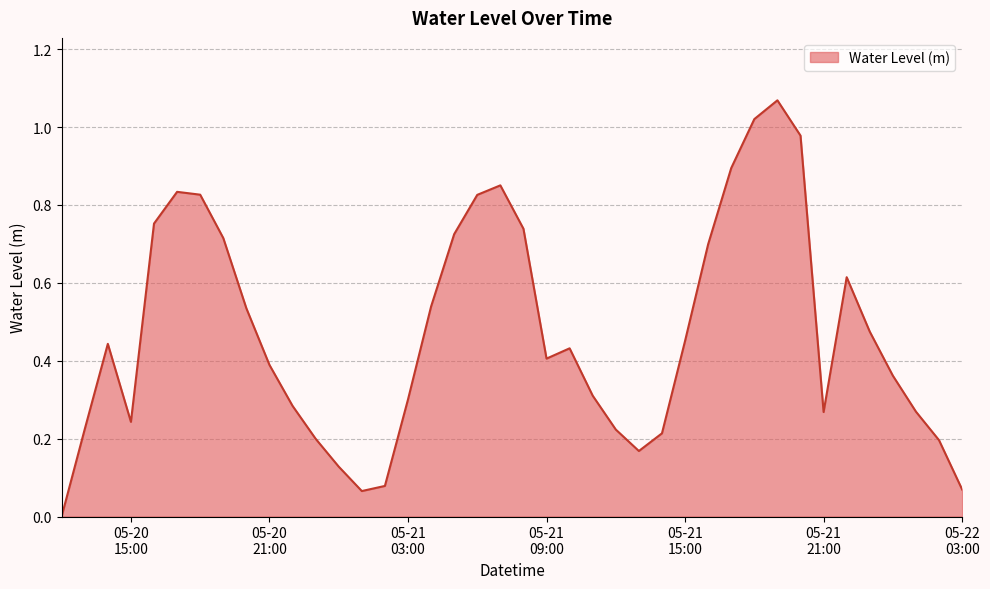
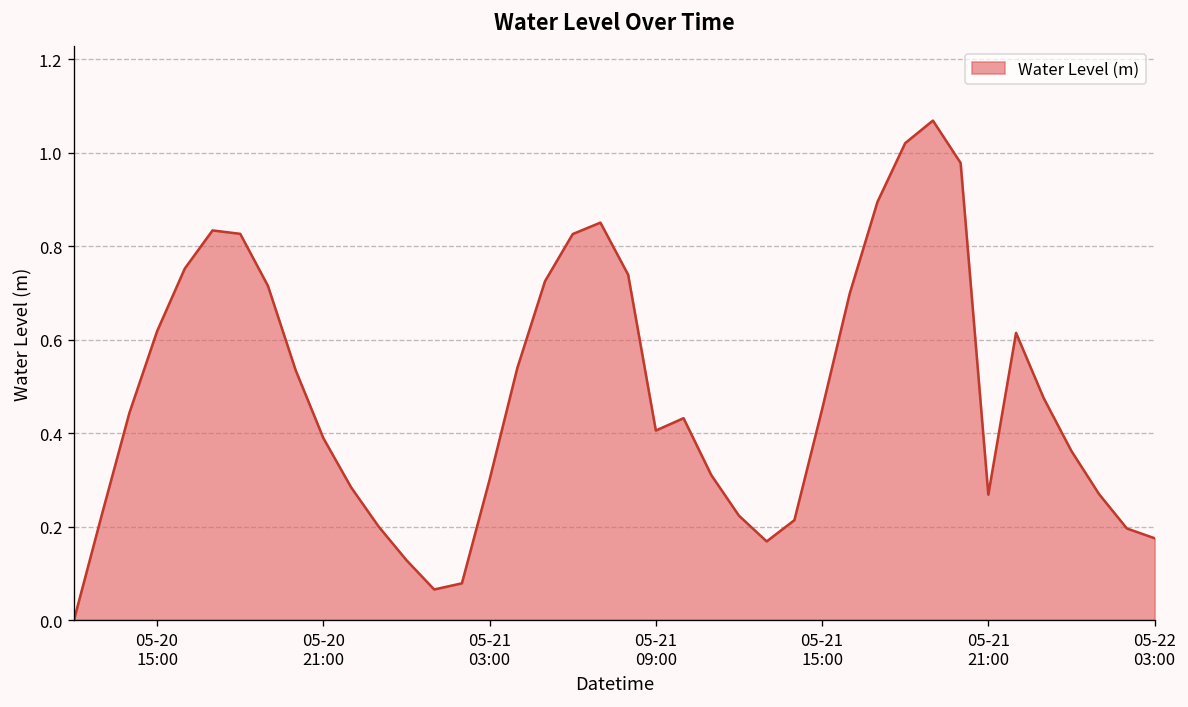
05-20 15:00: 0.24 -> 0.62
05-22 03:00: 0.07 -> 0.18
